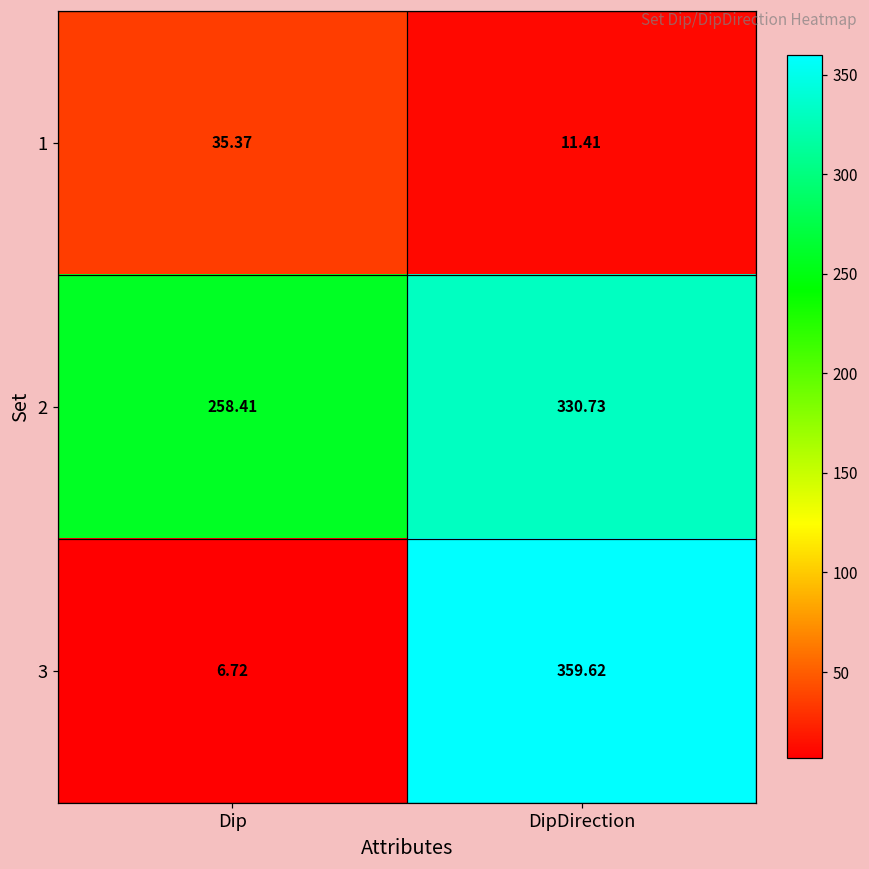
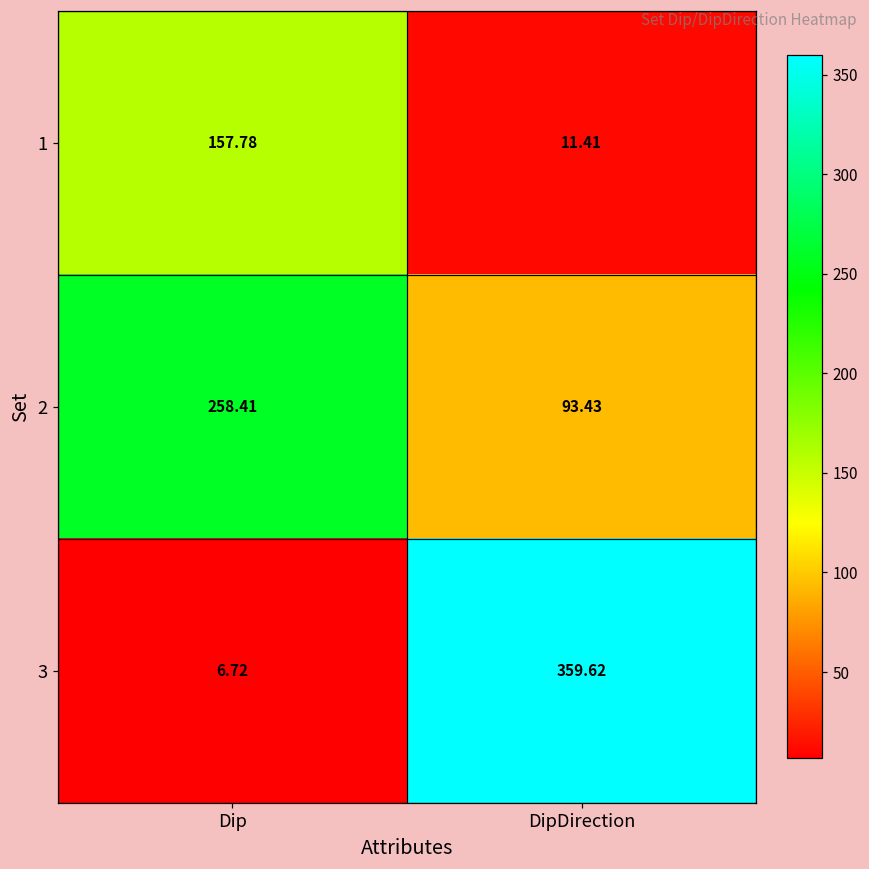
1, Dip: 35.37 -> 157.78
2, DipDirection: 330.73 -> 93.43
